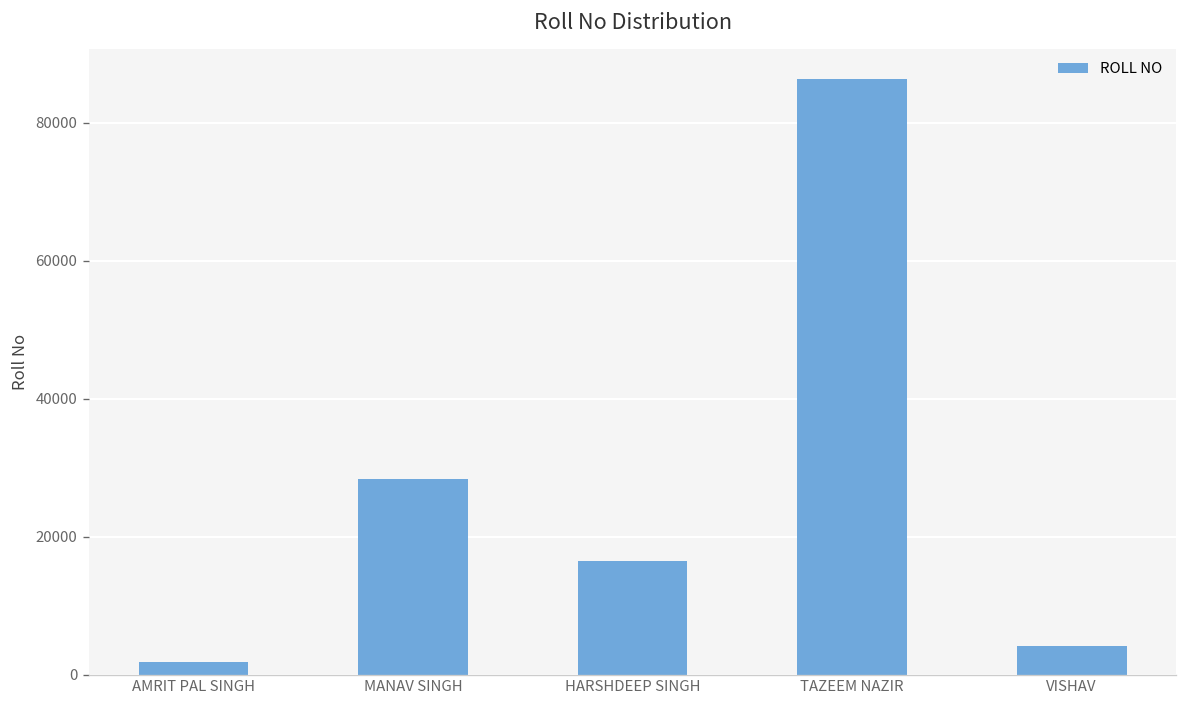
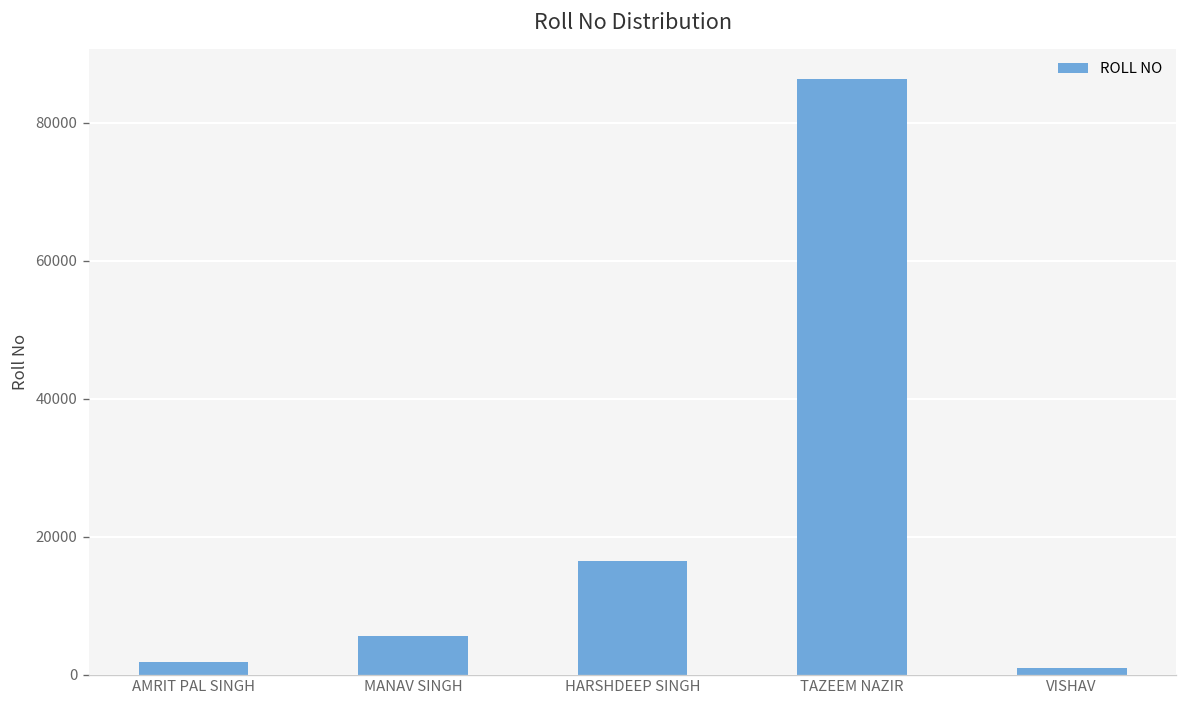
MANAV SINGH: 28000 -> 6000
VISHAV: 4000 -> 1000
